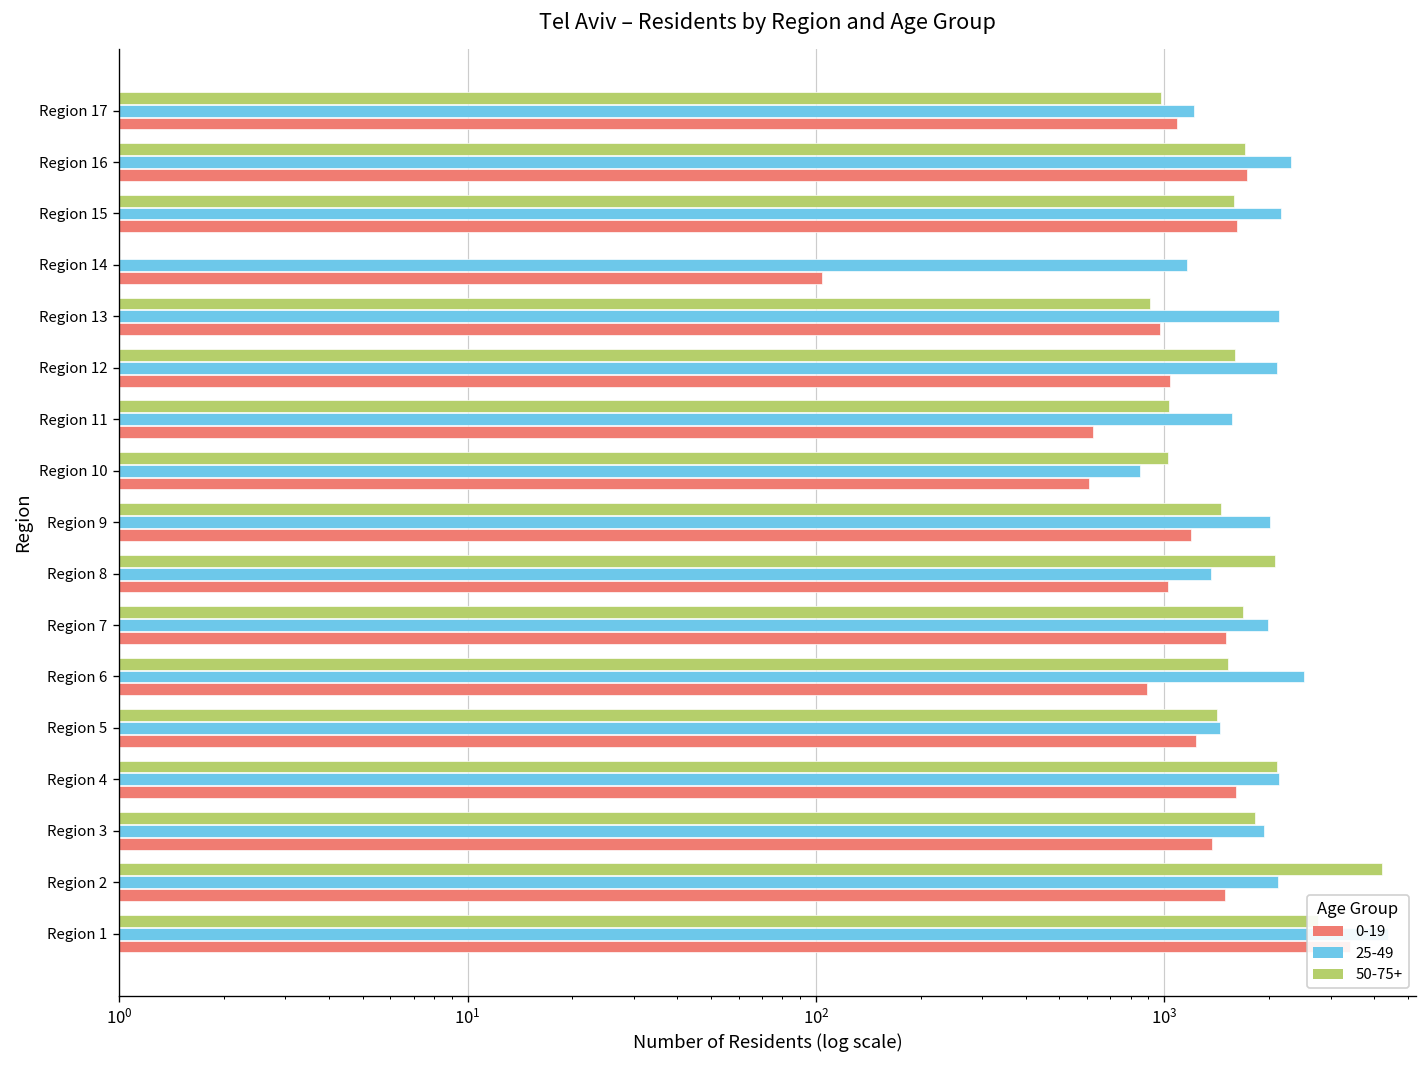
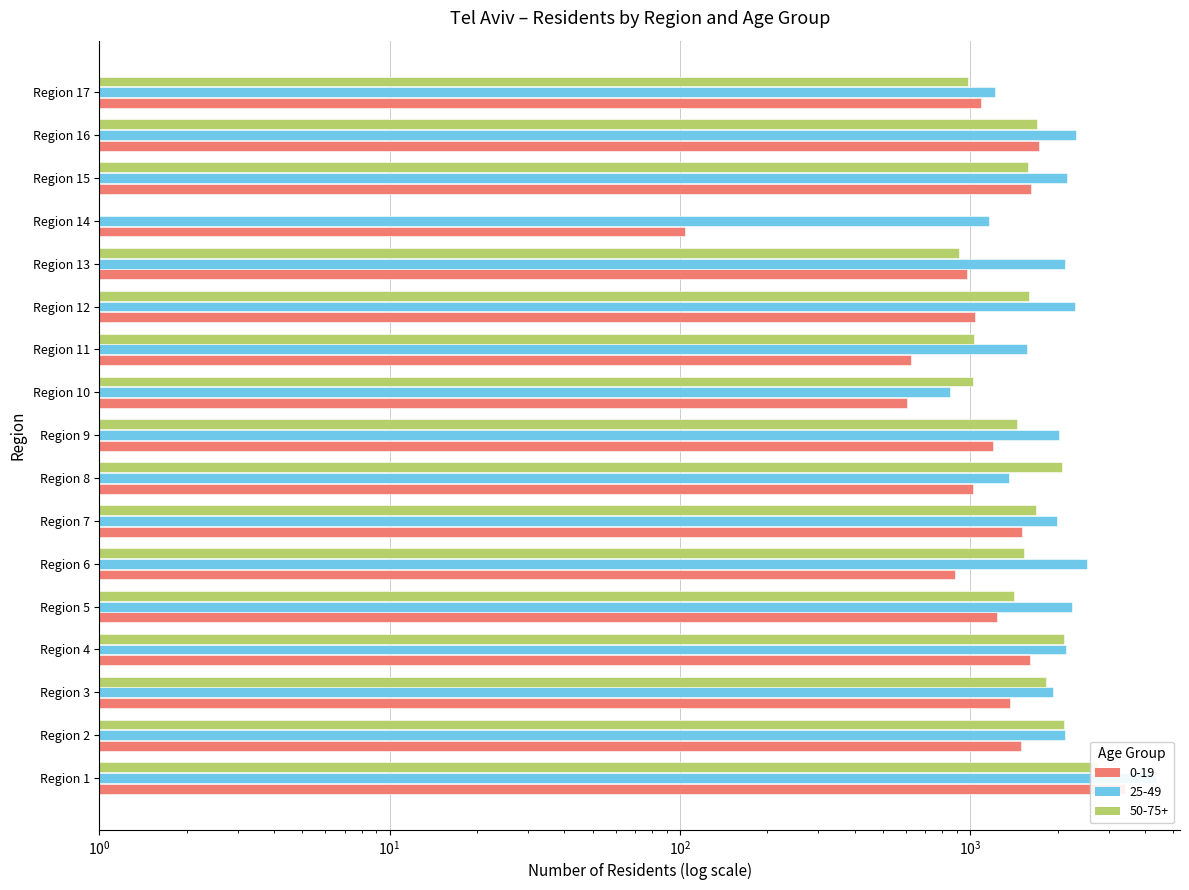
25-49, Region 12: 2100 -> 2300
25-49, Region 5: 1400 -> 2200
50-75+, Region 2: 4200 -> 2100
